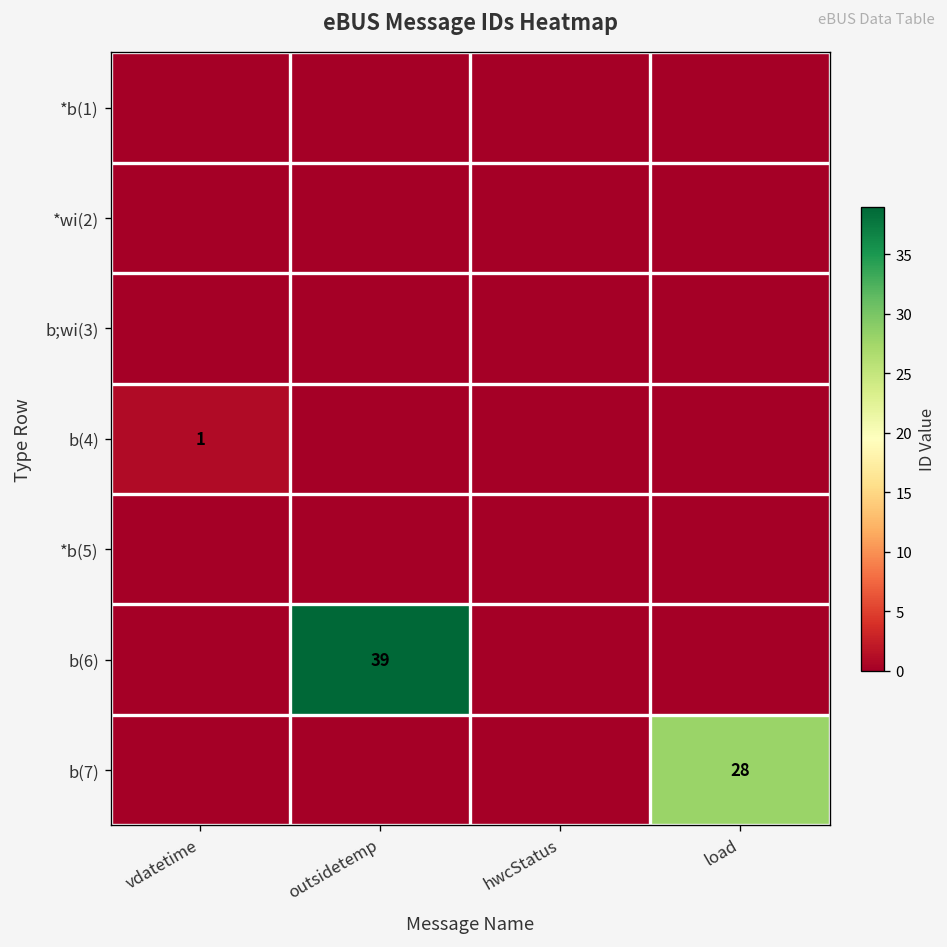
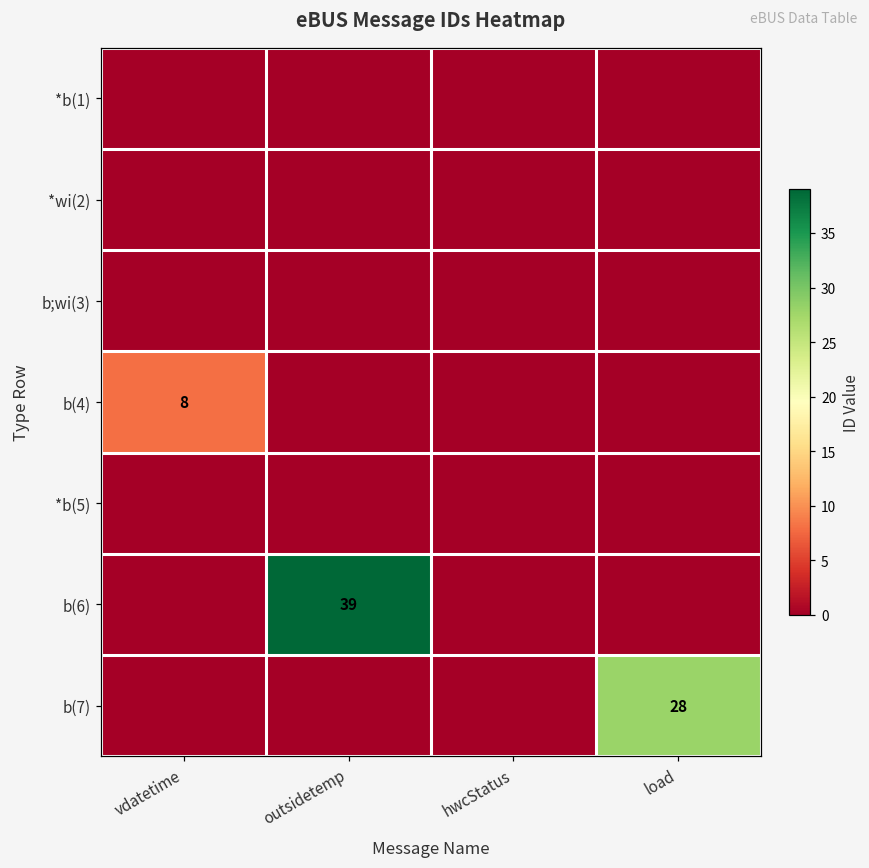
b(4), vdatetime: 1 -> 8
